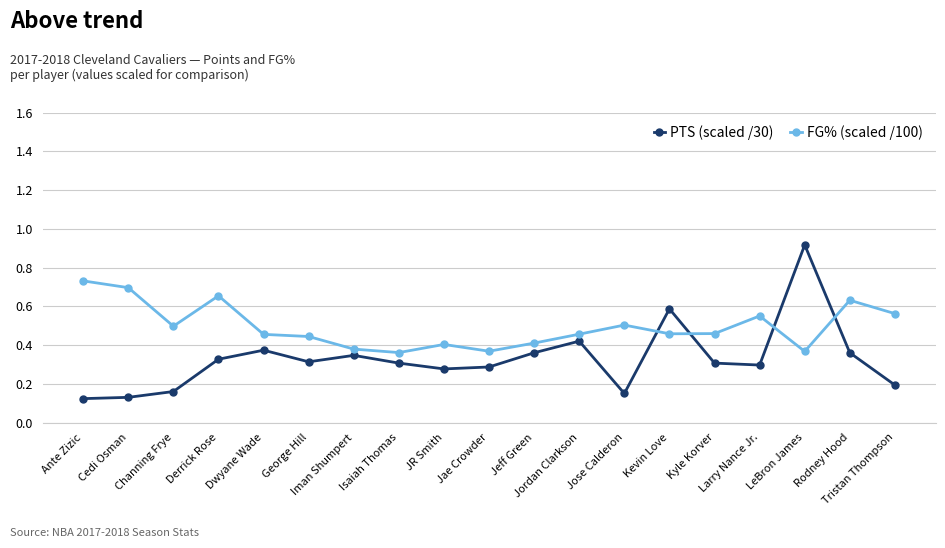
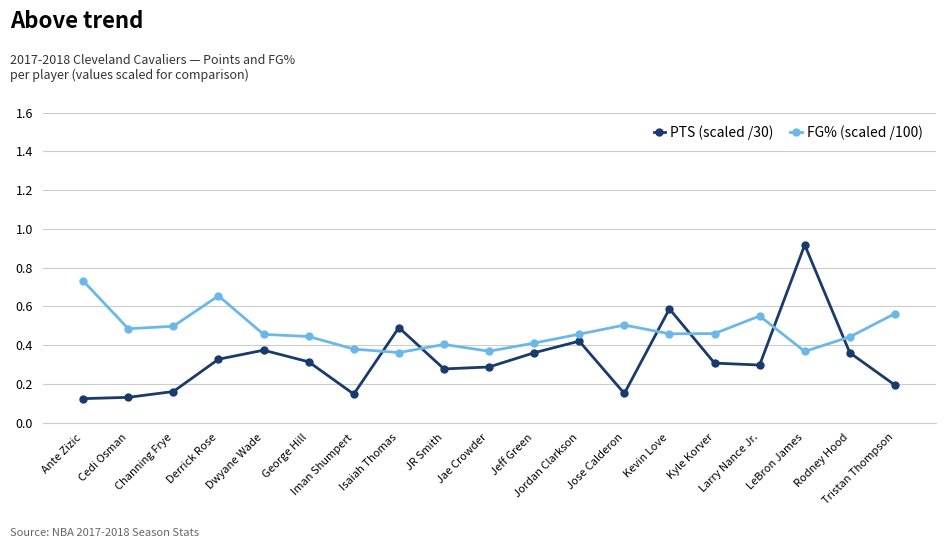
FG% (scaled /100), Cedi Osman: 0.70 -> 0.48
PTS (scaled /30), Iman Shumpert: 0.35 -> 0.15
PTS (scaled /30), Isaiah Thomas: 0.31 -> 0.49
FG% (scaled /100), Rodney Hood: 0.63 -> 0.44
